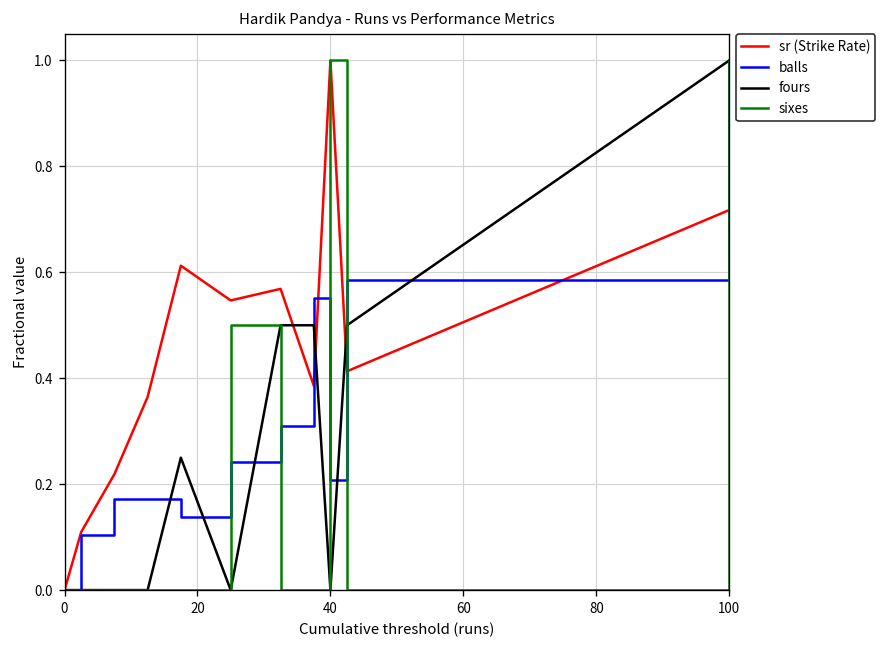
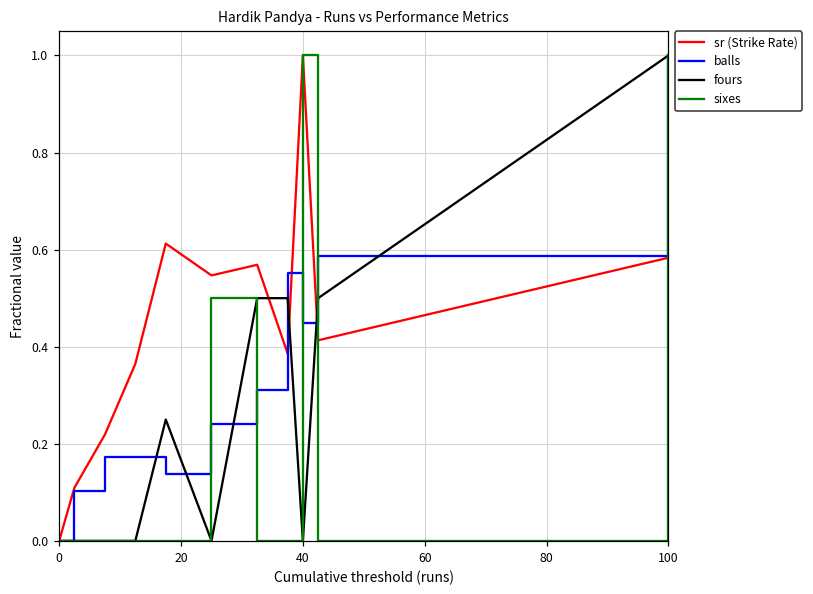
balls, 40: 0.21 -> 0.45
sr (Strike Rate), 100: 0.72 -> 0.58
